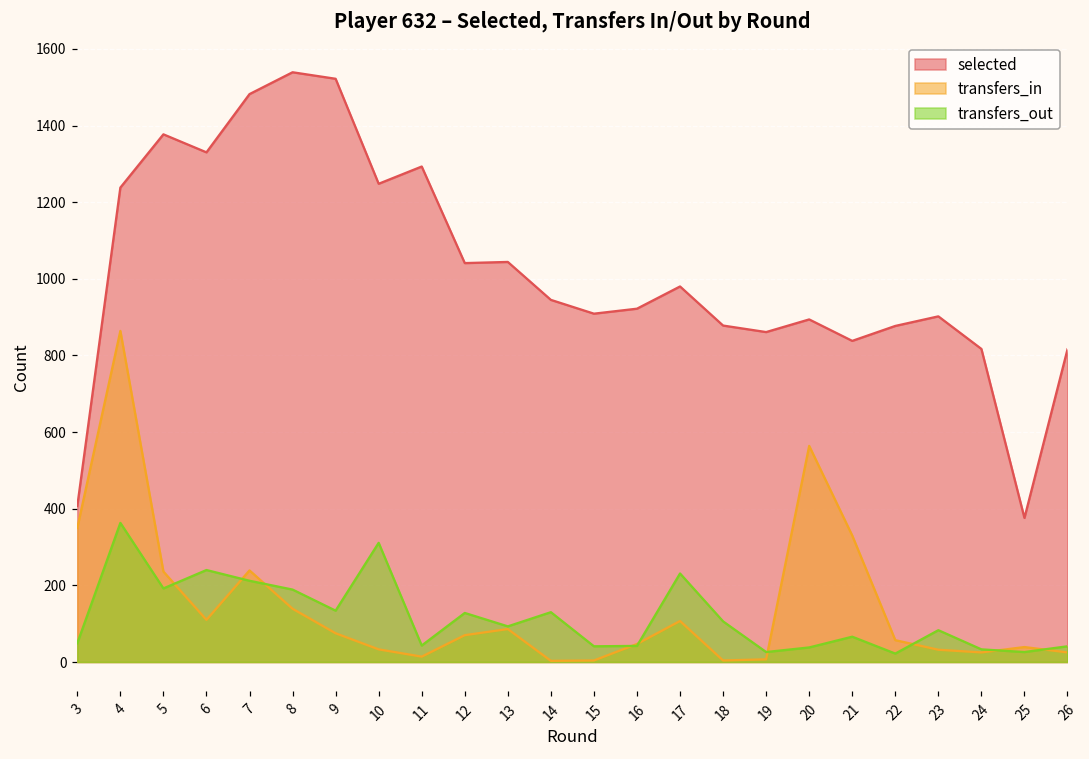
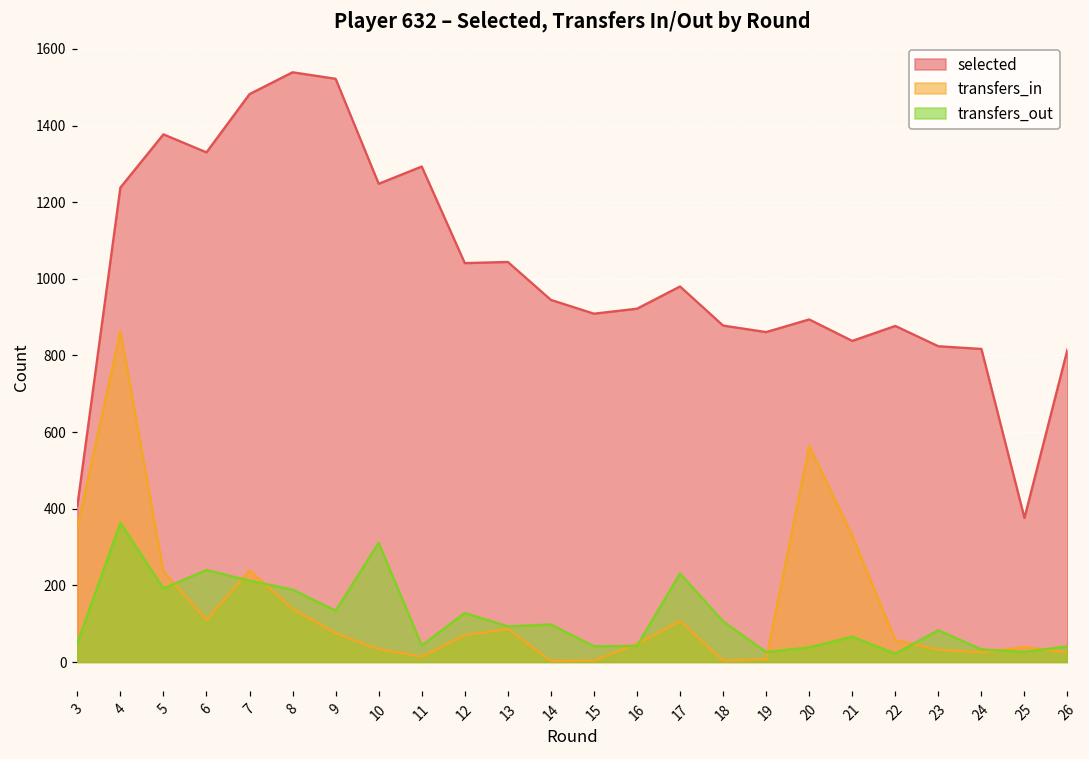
transfers_out, 14: 130 -> 100
selected, 23: 900 -> 820
